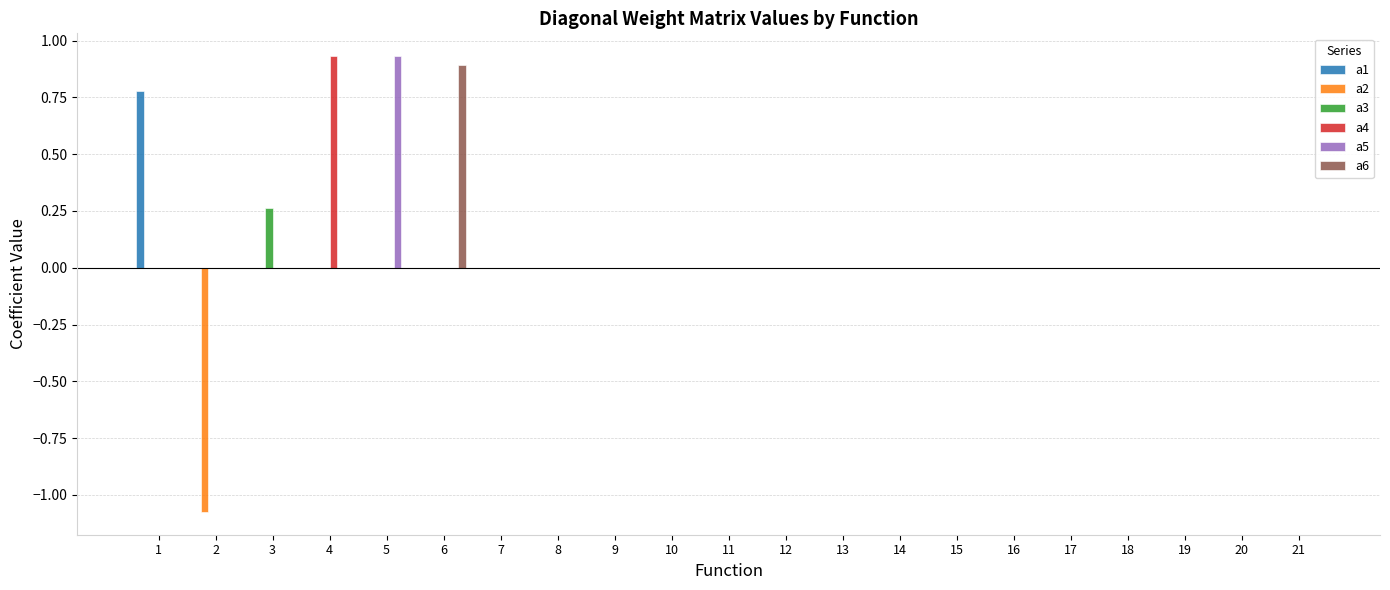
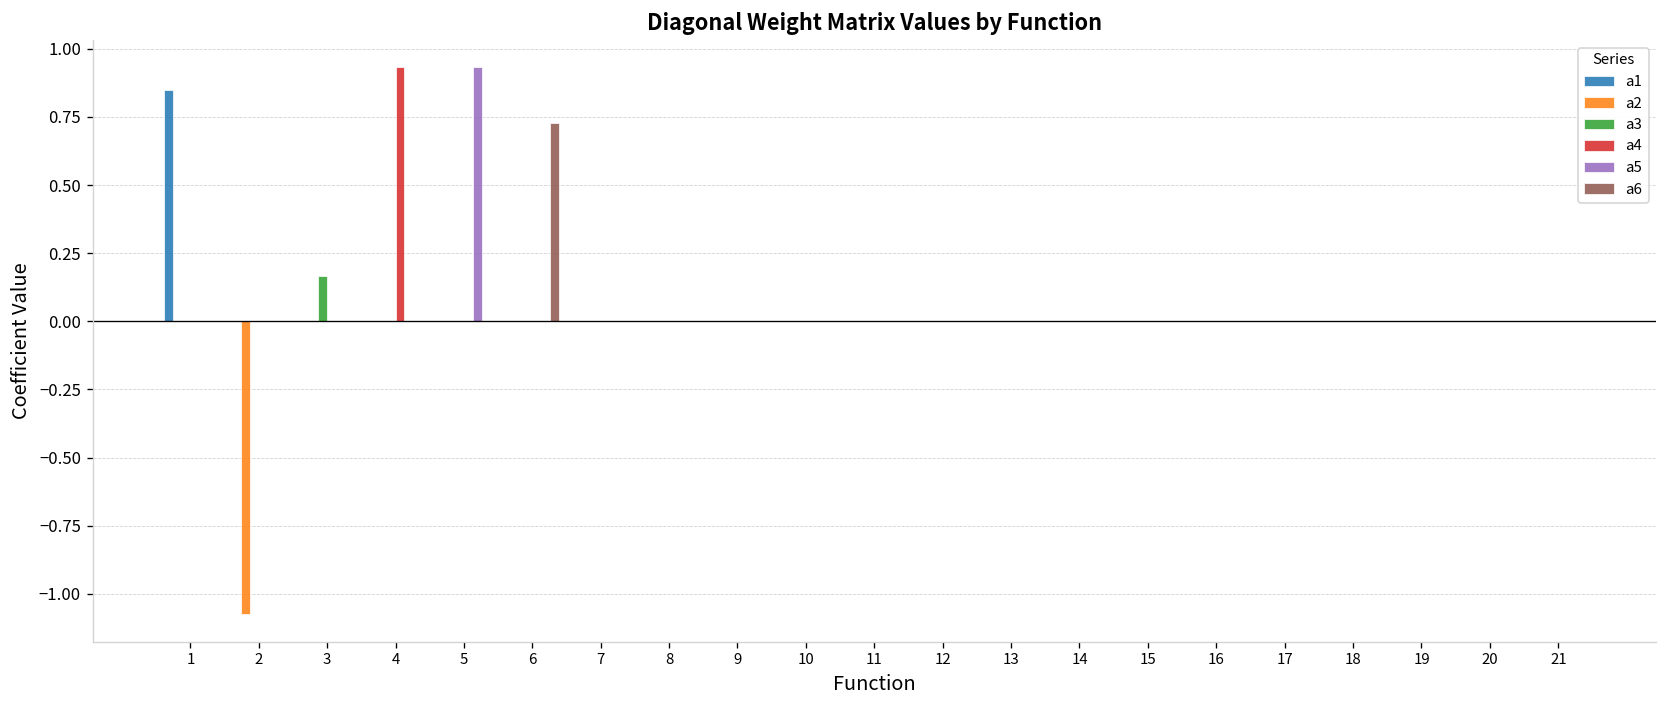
a1, 1: 0.78 -> 0.85
a3, 3: 0.26 -> 0.17
a6, 6: 0.89 -> 0.73
